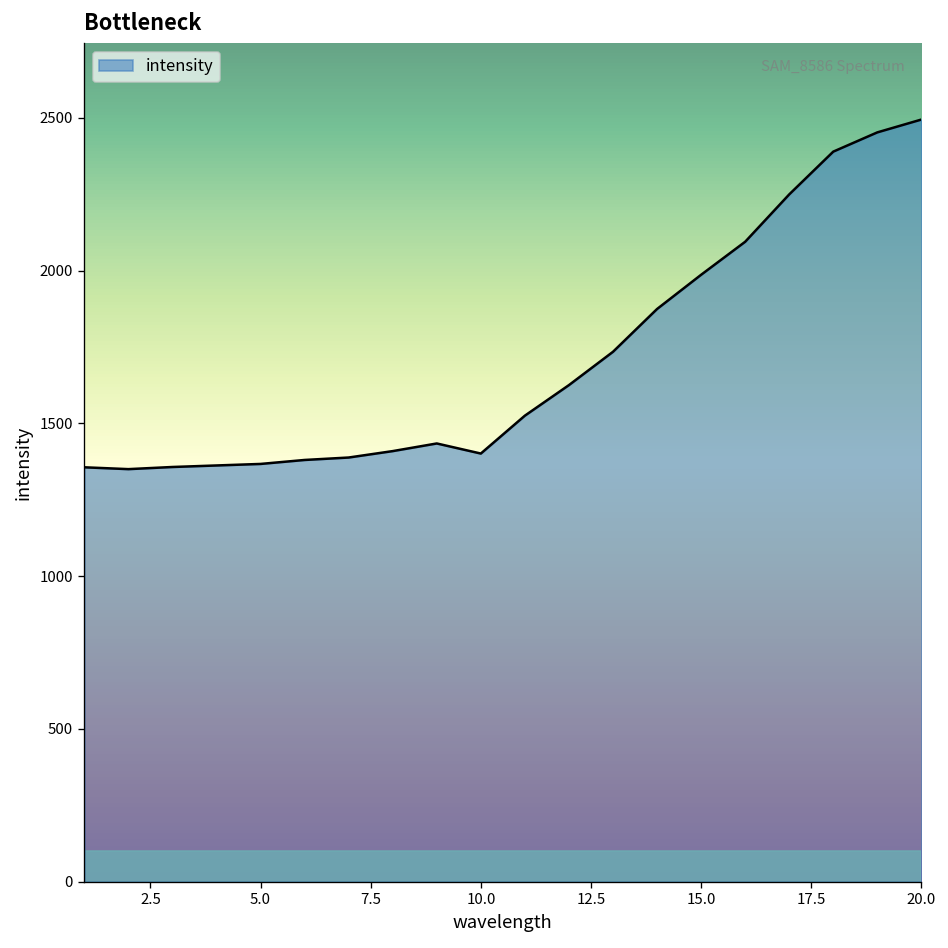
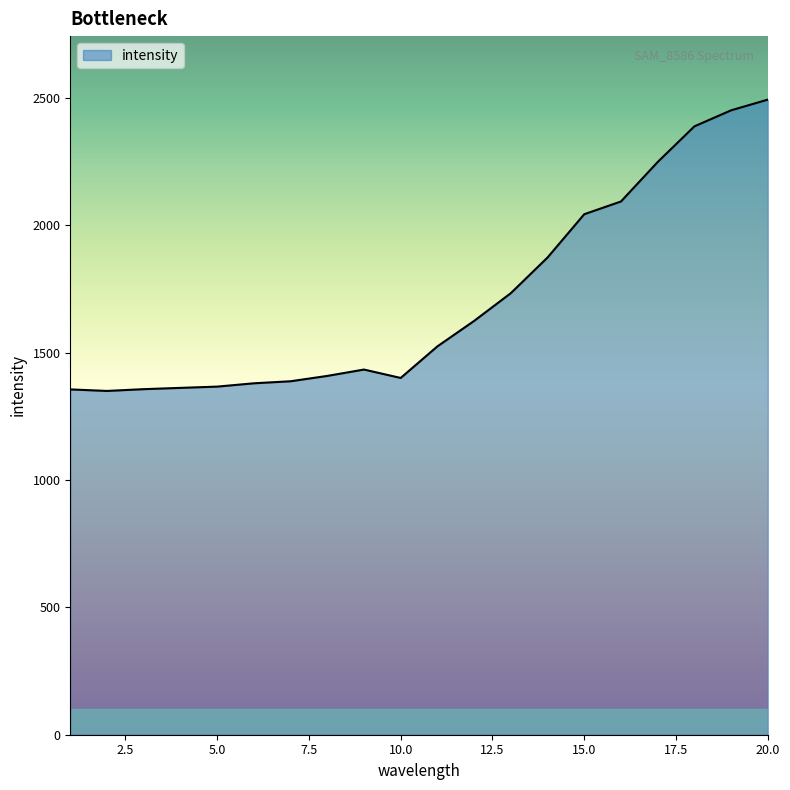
15.0: 1990 -> 2040
